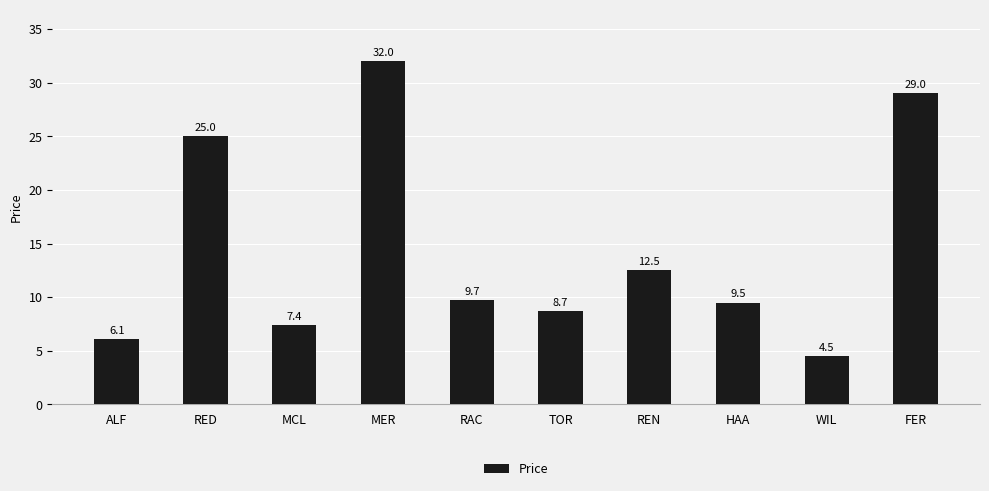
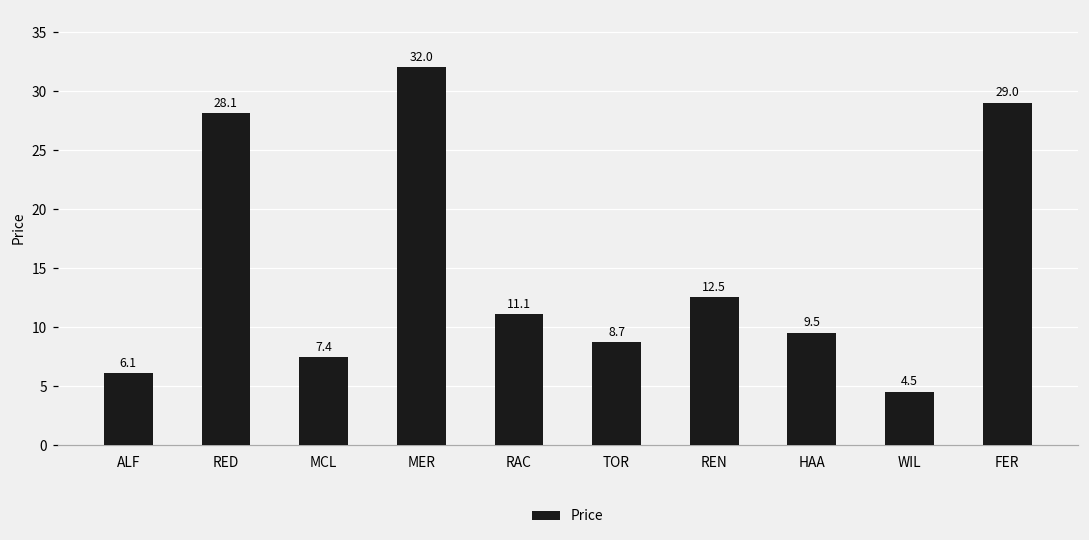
RED: 25.0 -> 28.1
RAC: 9.7 -> 11.1
